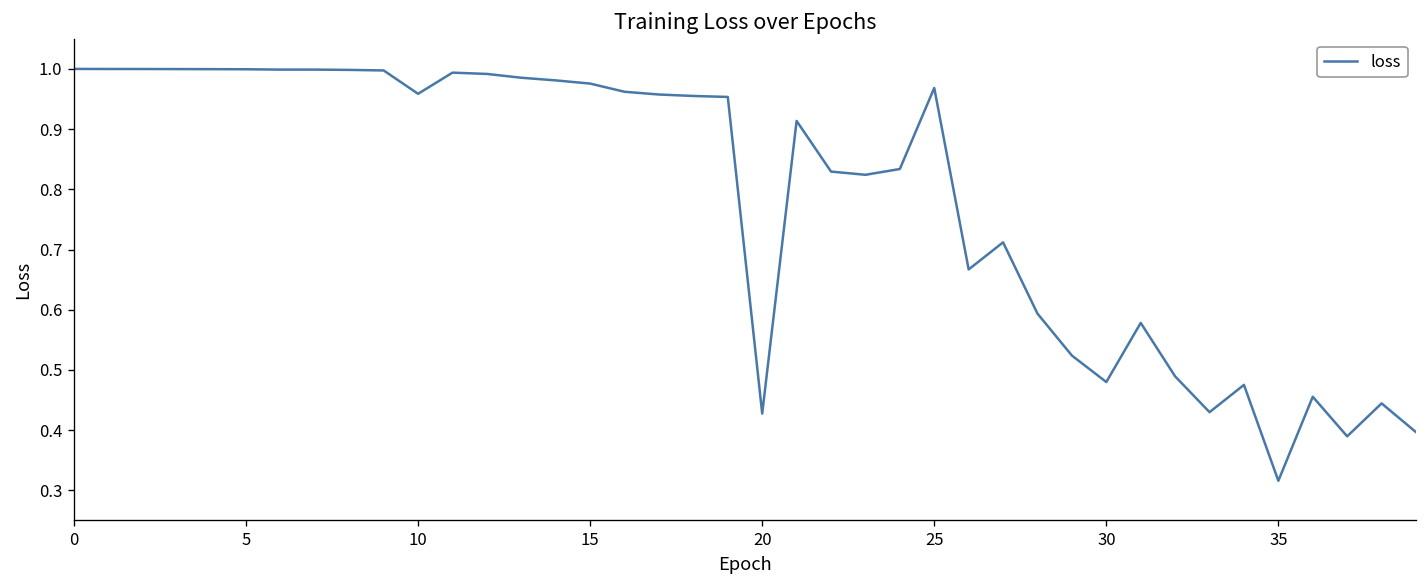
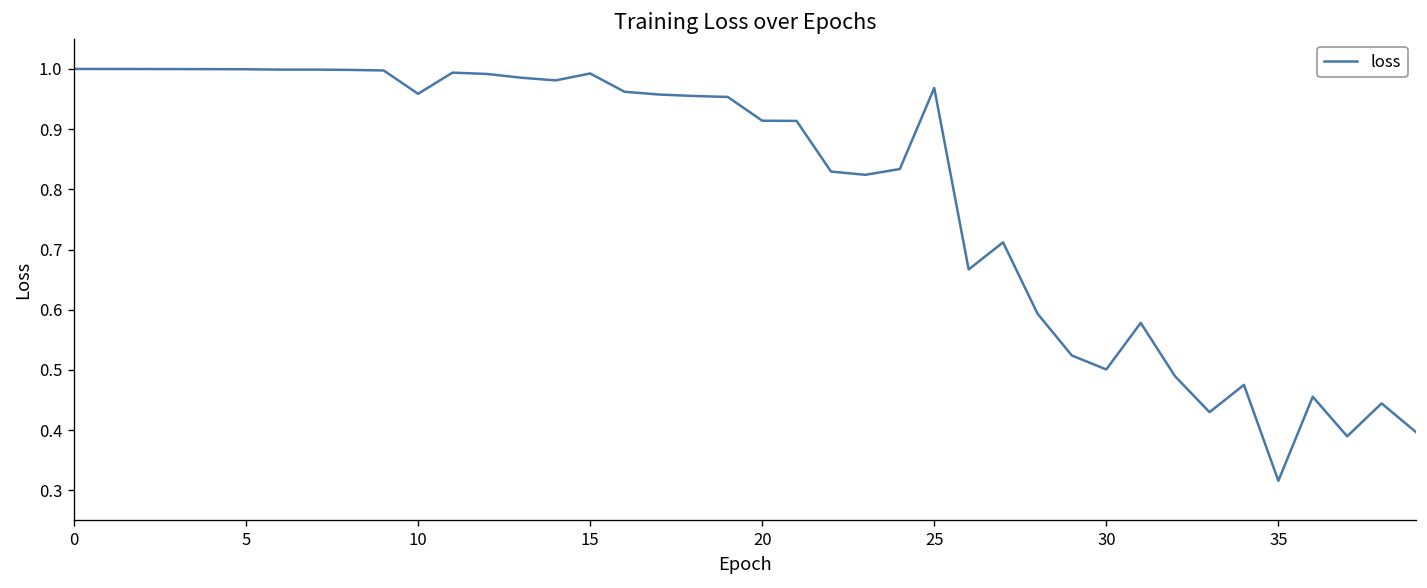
15: 0.98 -> 0.99
20: 0.43 -> 0.91
30: 0.48 -> 0.50
